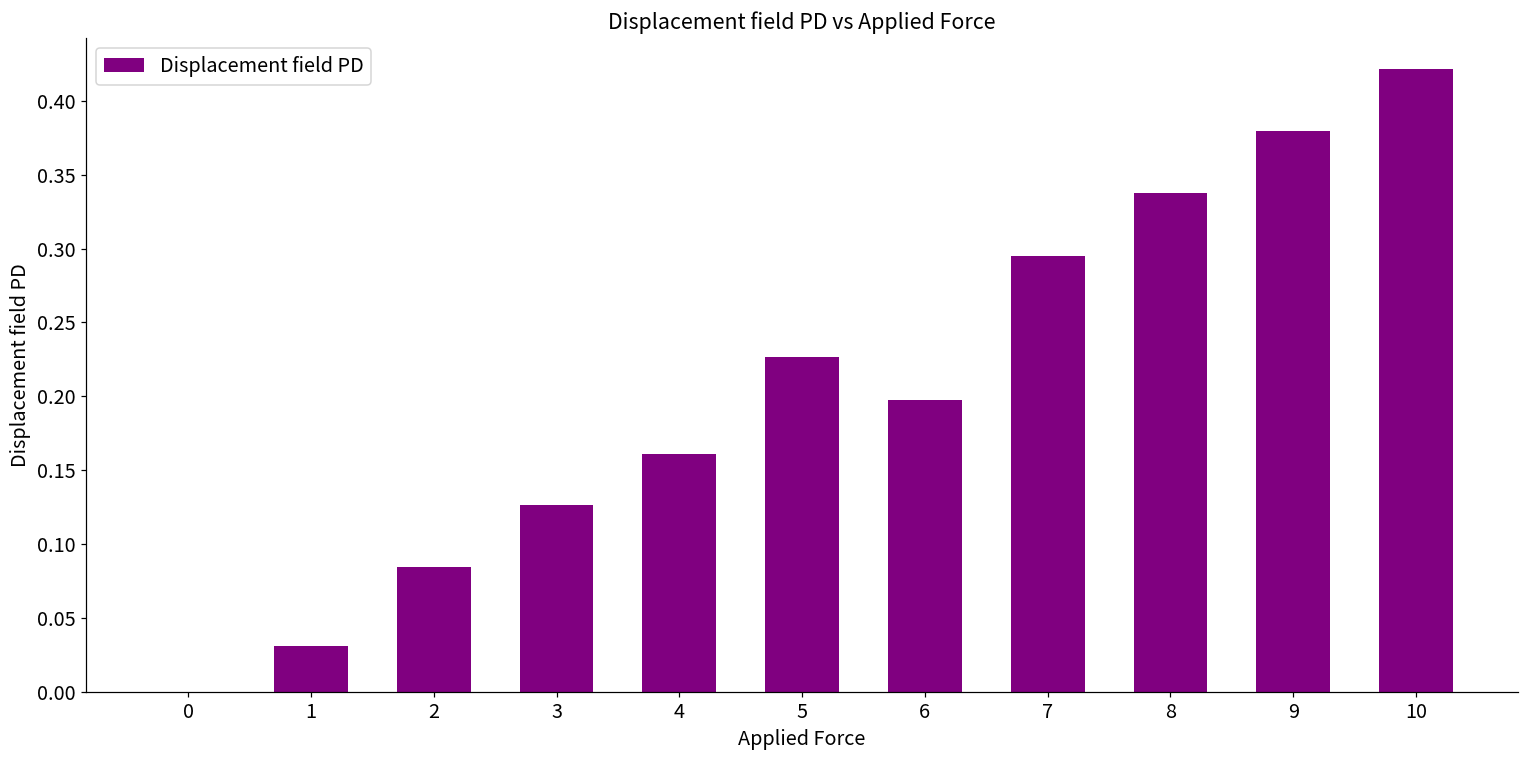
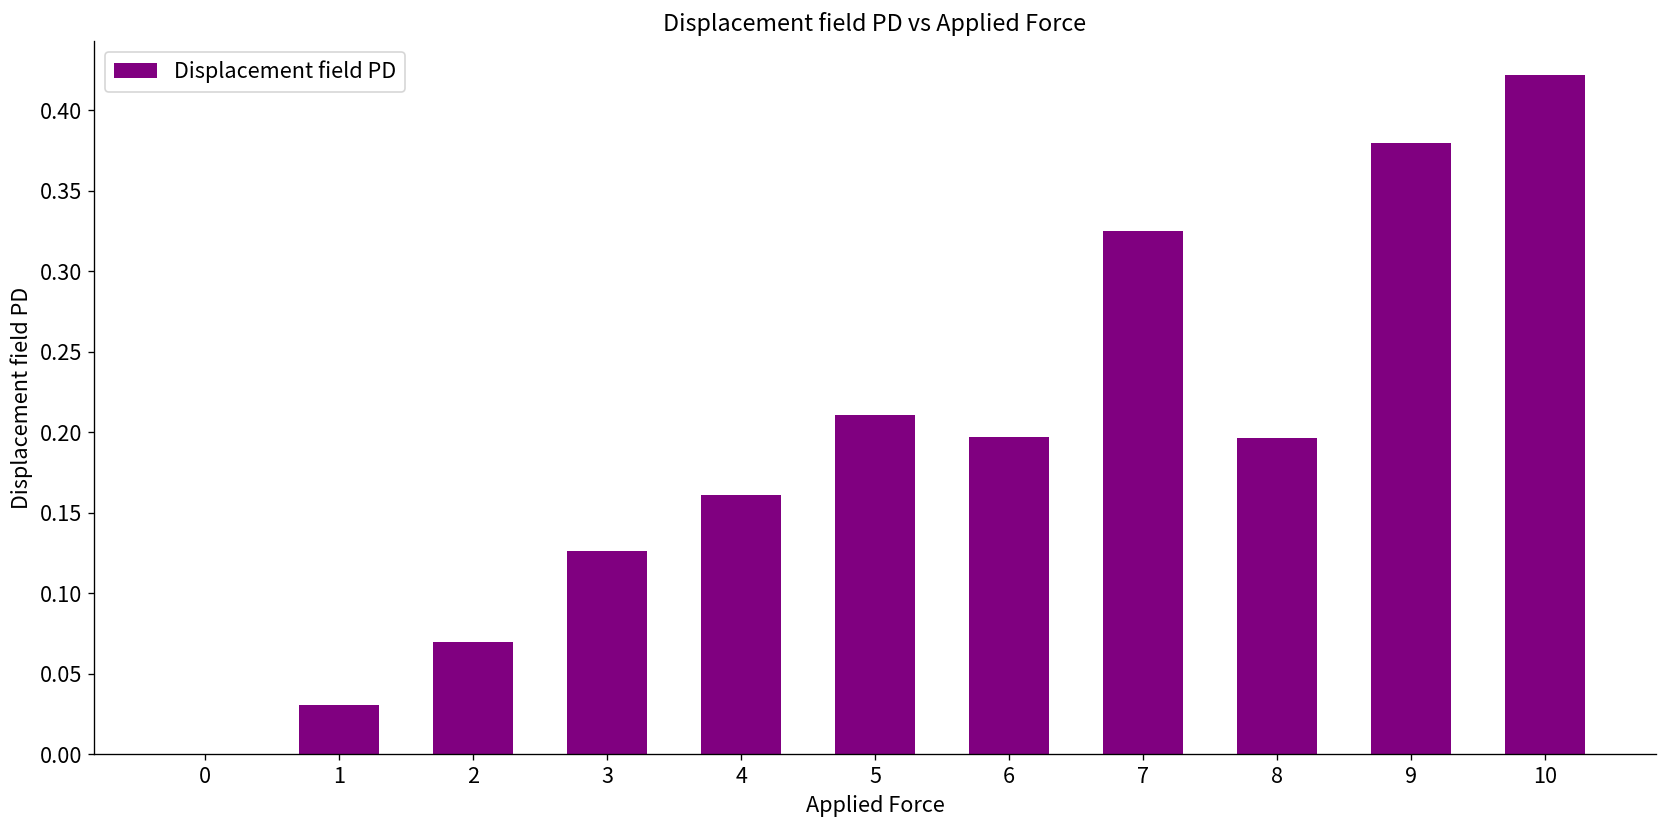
2: 0.084 -> 0.070
5: 0.227 -> 0.211
7: 0.295 -> 0.325
8: 0.337 -> 0.197
